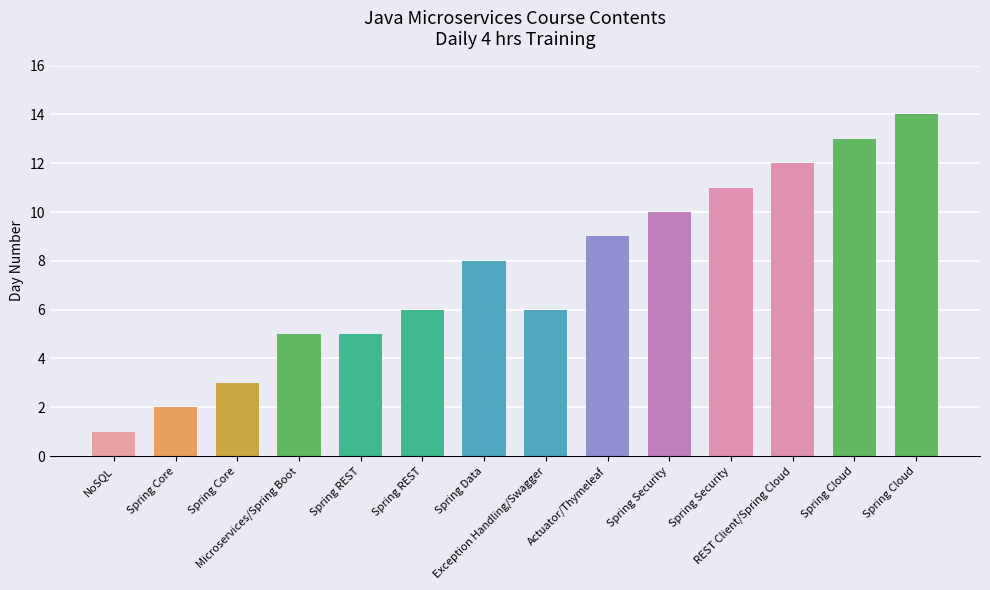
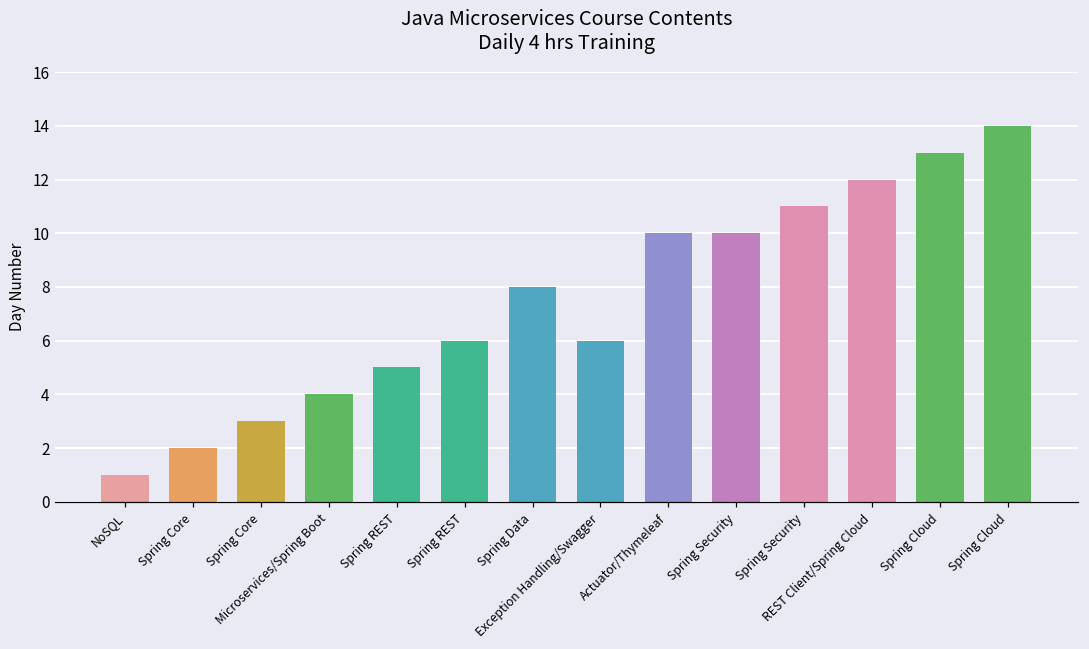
Microservices/Spring Boot: 5 -> 4
Actuator/Thymeleaf: 9 -> 10
